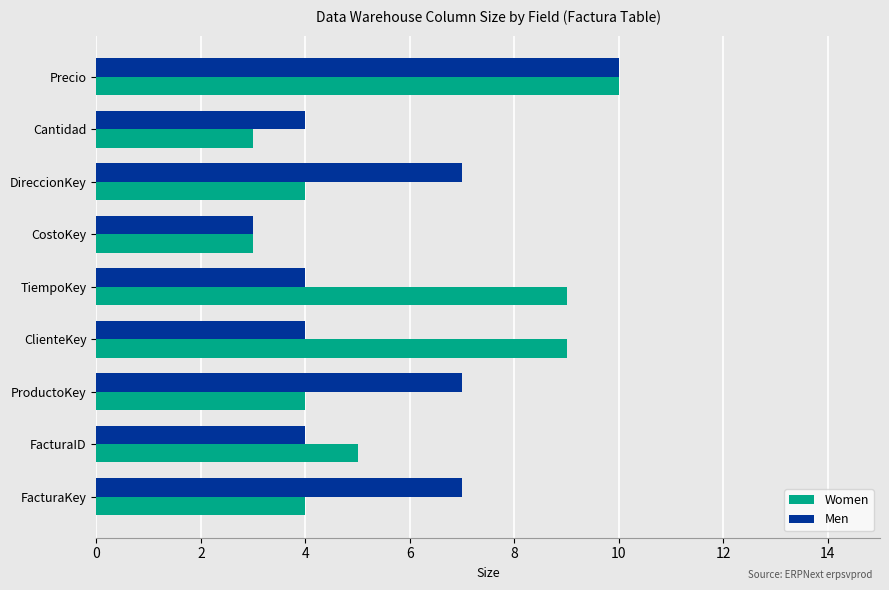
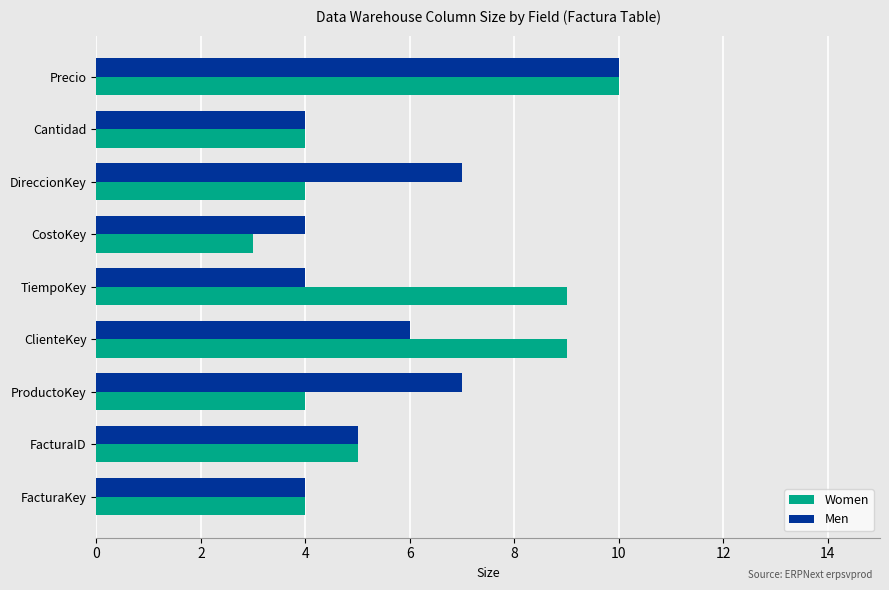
Women, Cantidad: 3 -> 4
Men, CostoKey: 3 -> 4
Men, ClienteKey: 4 -> 6
Men, FacturaID: 4 -> 5
Men, FacturaKey: 7 -> 4
